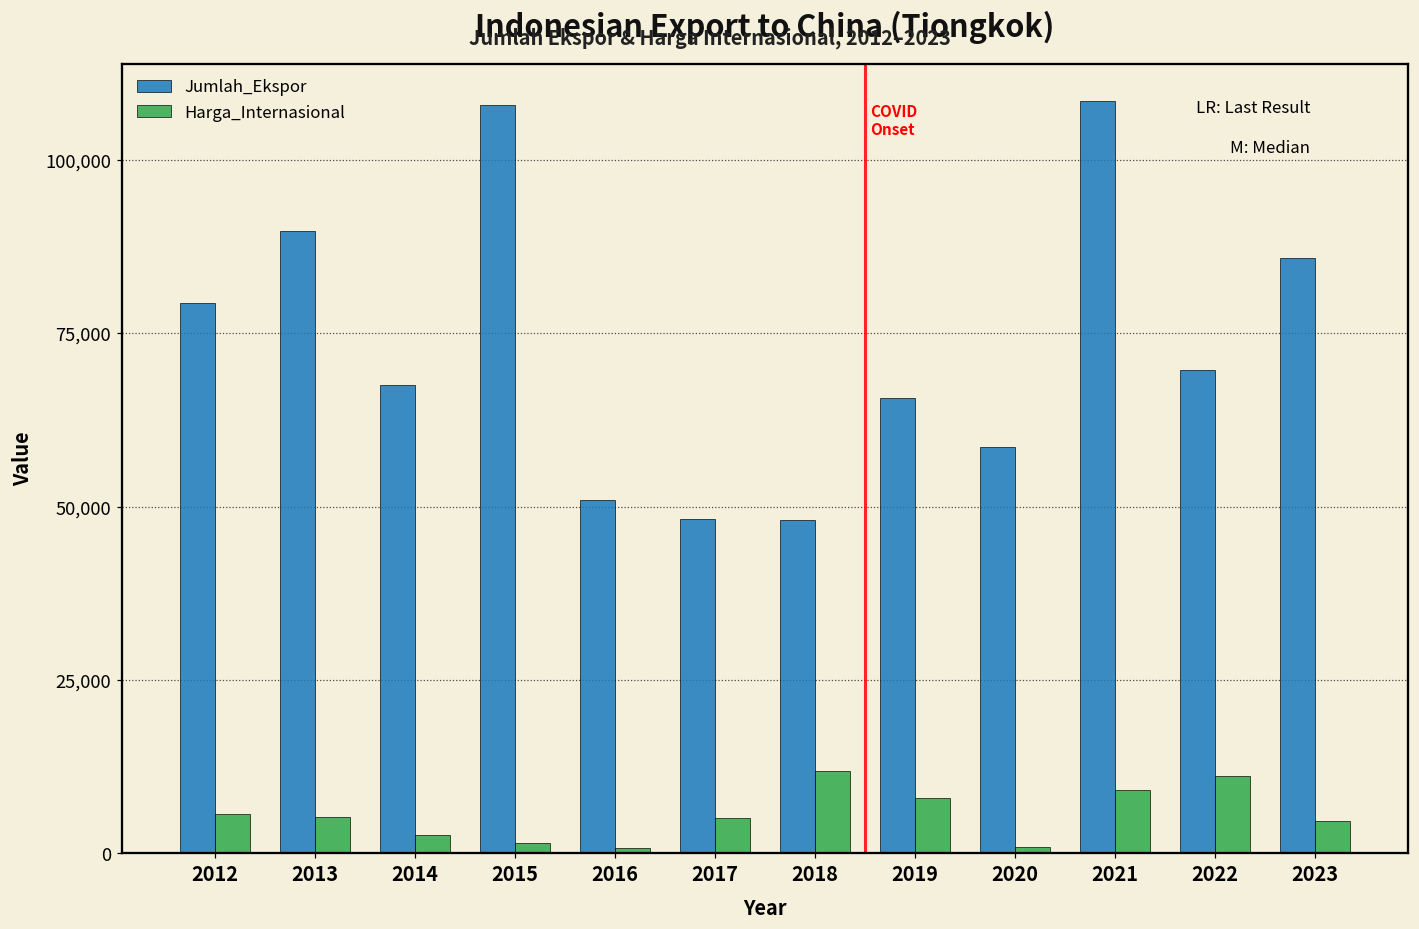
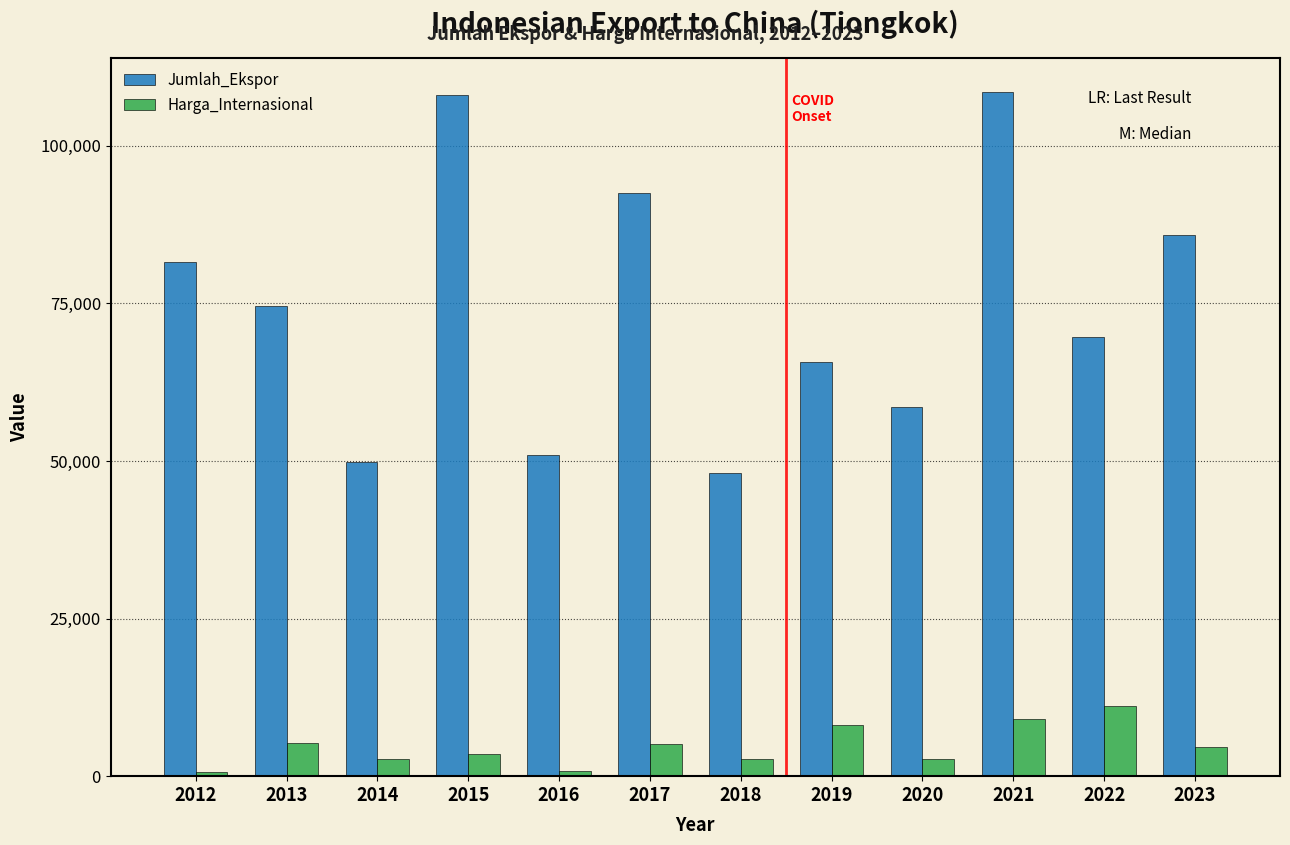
Jumlah_Ekspor, 2012: 79,000 -> 82,000
Harga_Internasional, 2012: 6,000 -> 1,000
Jumlah_Ekspor, 2013: 90,000 -> 75,000
Jumlah_Ekspor, 2014: 67,000 -> 50,000
Harga_Internasional, 2015: 2,000 -> 3,000
Jumlah_Ekspor, 2017: 48,000 -> 93,000
Harga_Internasional, 2018: 12,000 -> 3,000
Harga_Internasional, 2020: 1,000 -> 3,000
